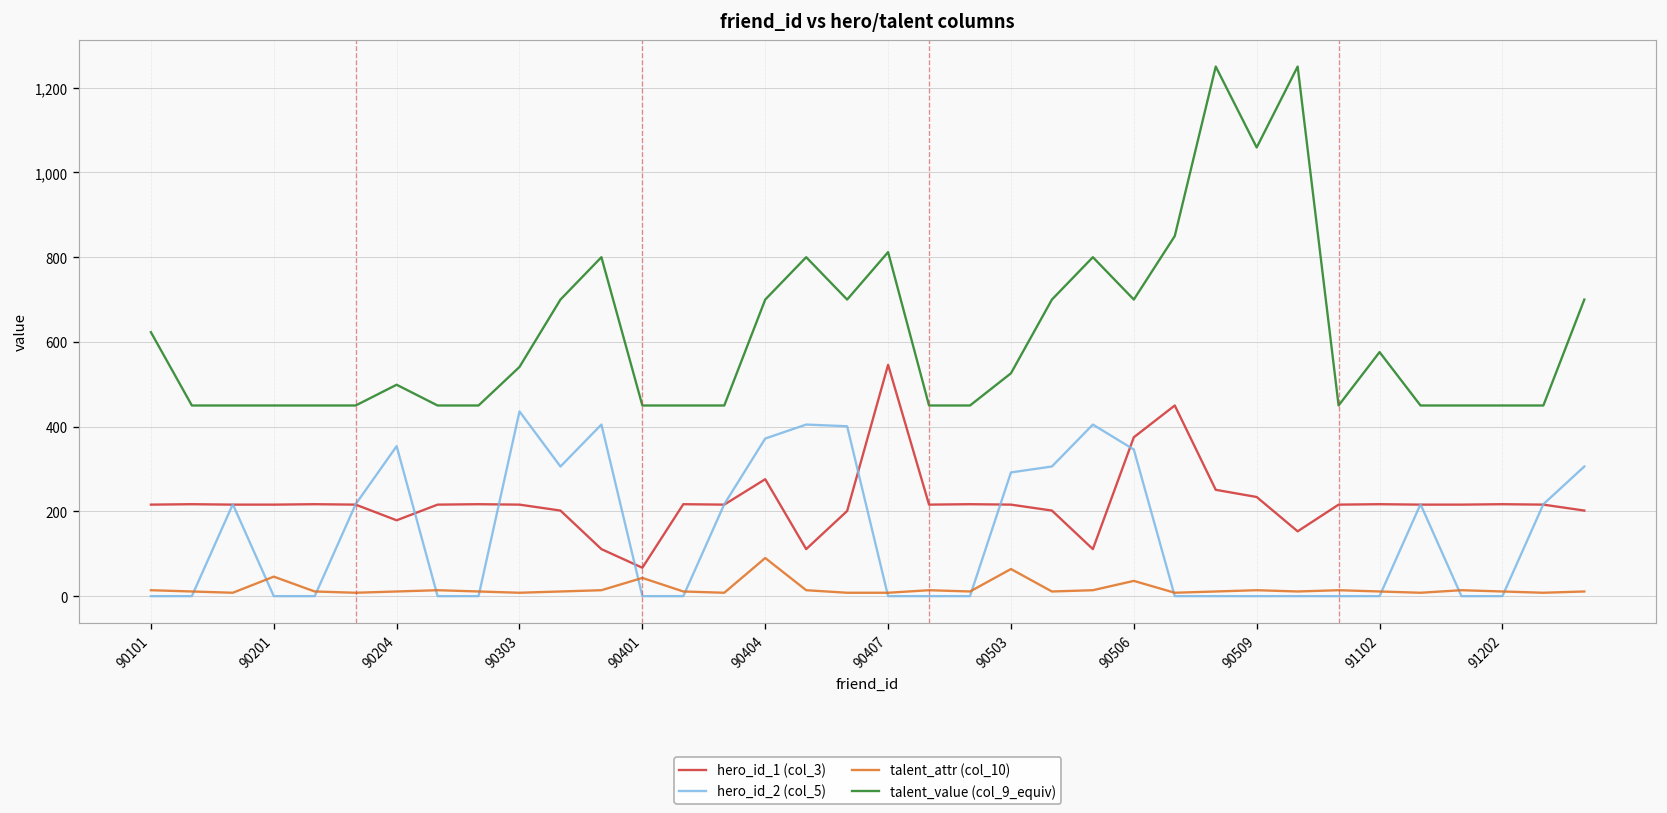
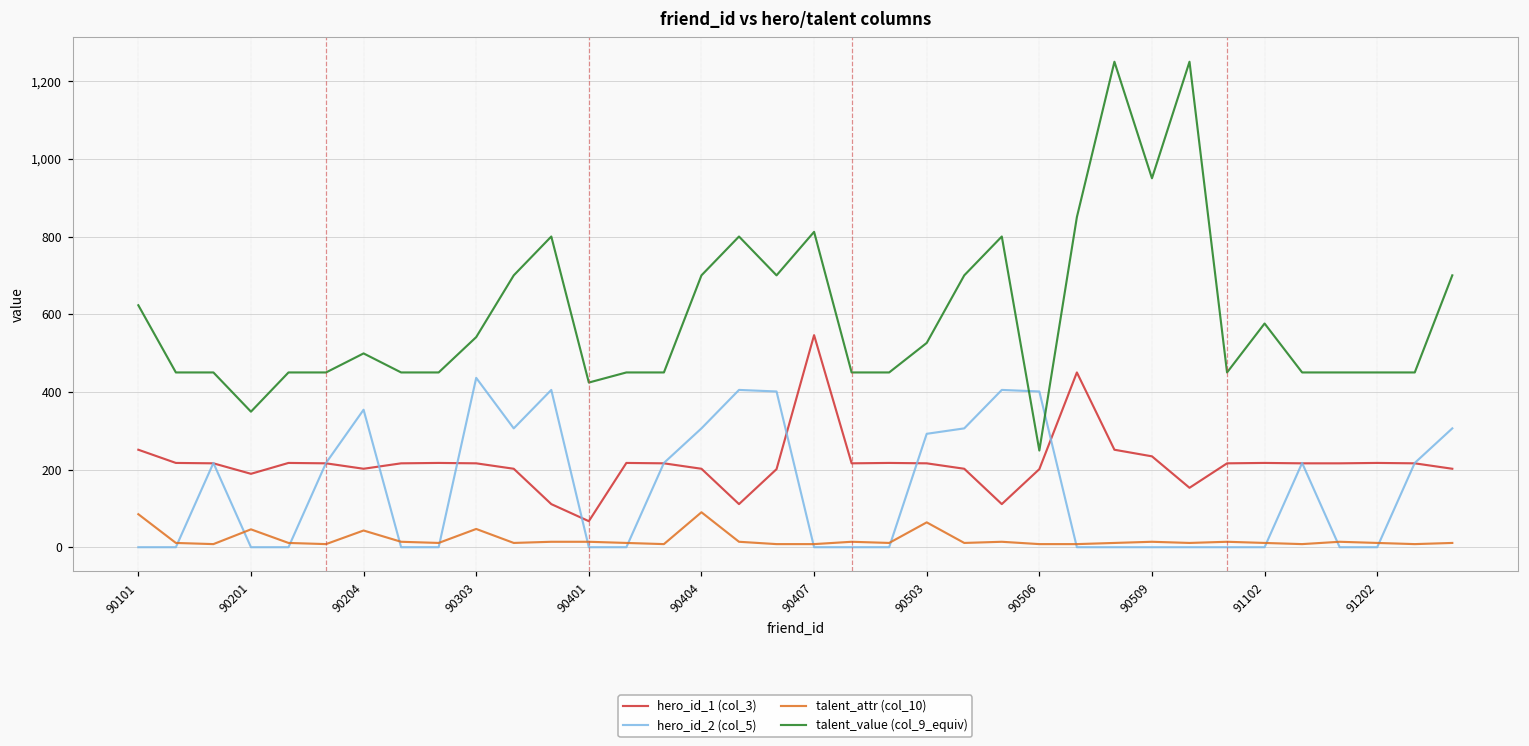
hero_id_1 (col_3), 90101: 220 -> 250
talent_attr (col_10), 90101: 10 -> 90
hero_id_1 (col_3), 90201: 220 -> 190
talent_value (col_9_equiv), 90201: 450 -> 350
hero_id_1 (col_3), 90204: 180 -> 200
talent_attr (col_10), 90204: 10 -> 40
talent_attr (col_10), 90303: 10 -> 50
talent_attr (col_10), 90401: 40 -> 10
talent_value (col_9_equiv), 90401: 450 -> 420
hero_id_1 (col_3), 90404: 280 -> 200
hero_id_2 (col_5), 90404: 370 -> 310
hero_id_1 (col_3), 90506: 380 -> 200
hero_id_2 (col_5), 90506: 350 -> 400
talent_attr (col_10), 90506: 40 -> 10
talent_value (col_9_equiv), 90506: 700 -> 250
talent_value (col_9_equiv), 90509: 1,060 -> 950
